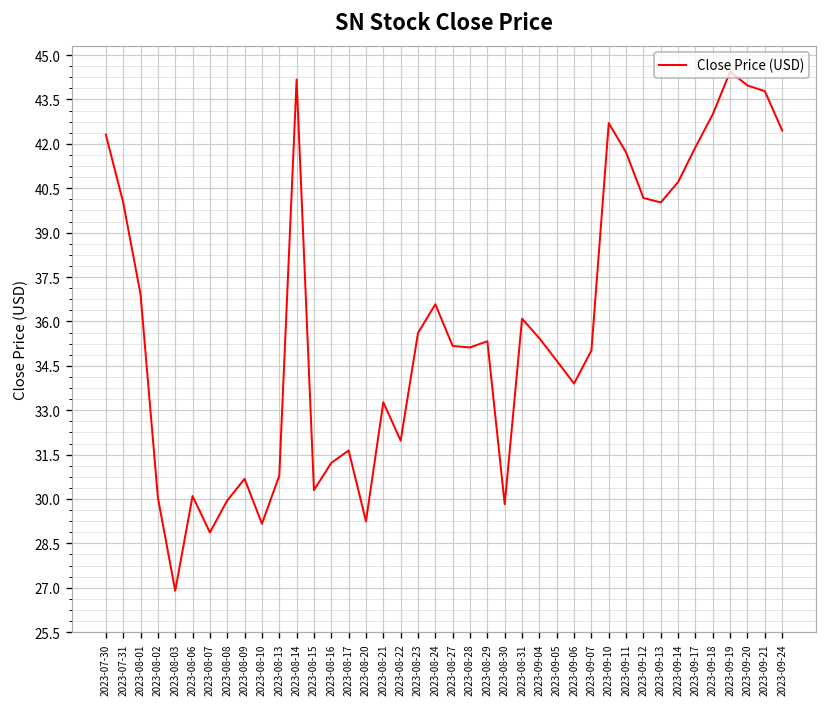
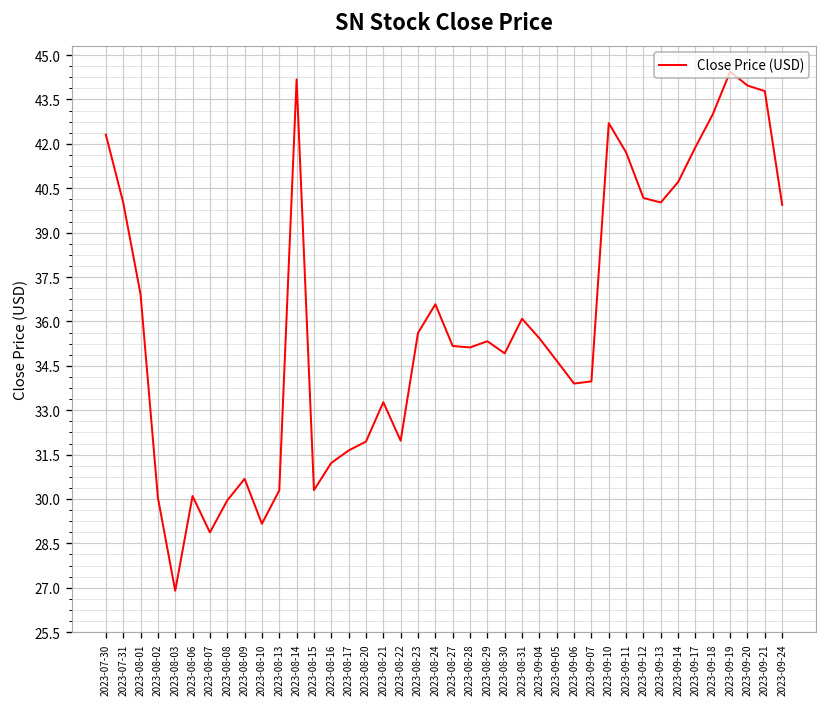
2023-08-13: 30.8 -> 30.3
2023-08-20: 29.2 -> 31.9
2023-08-30: 29.8 -> 34.9
2023-09-07: 35.0 -> 34.0
2023-09-24: 42.5 -> 39.9
